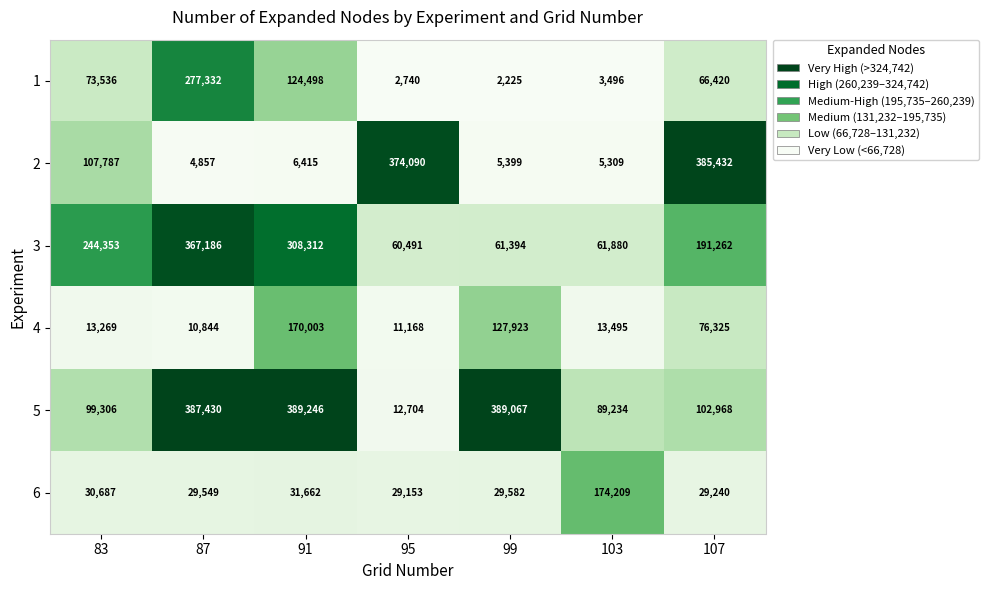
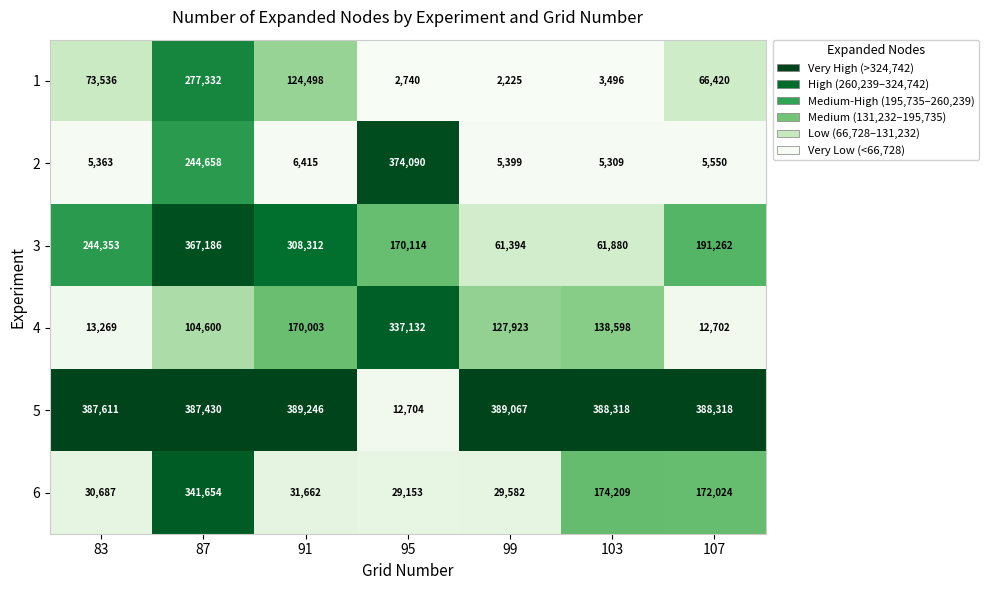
2, 83: 107,787 -> 5,363
2, 87: 4,857 -> 244,658
2, 107: 385,432 -> 5,550
3, 95: 60,491 -> 170,114
4, 87: 10,844 -> 104,600
4, 95: 11,168 -> 337,132
4, 103: 13,495 -> 138,598
4, 107: 76,325 -> 12,702
5, 83: 99,306 -> 387,611
5, 103: 89,234 -> 388,318
5, 107: 102,968 -> 388,318
6, 87: 29,549 -> 341,654
6, 107: 29,240 -> 172,024
